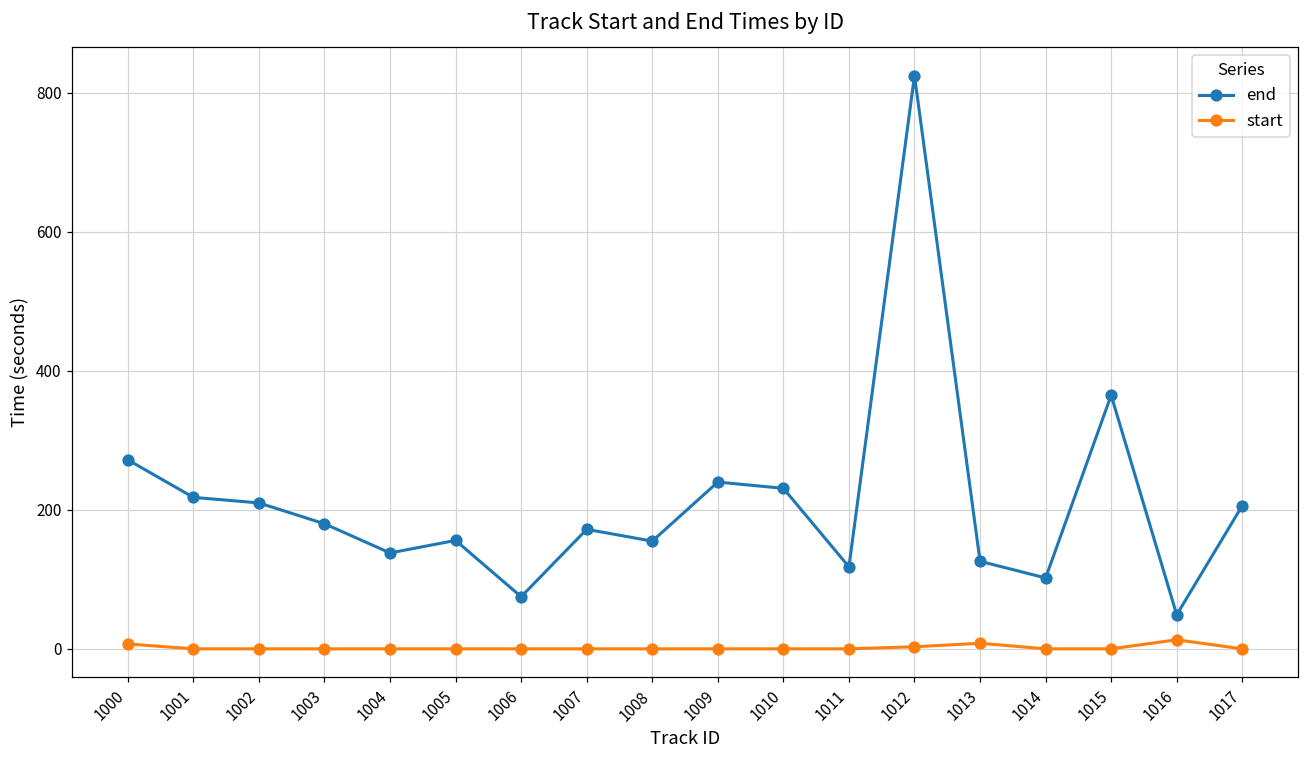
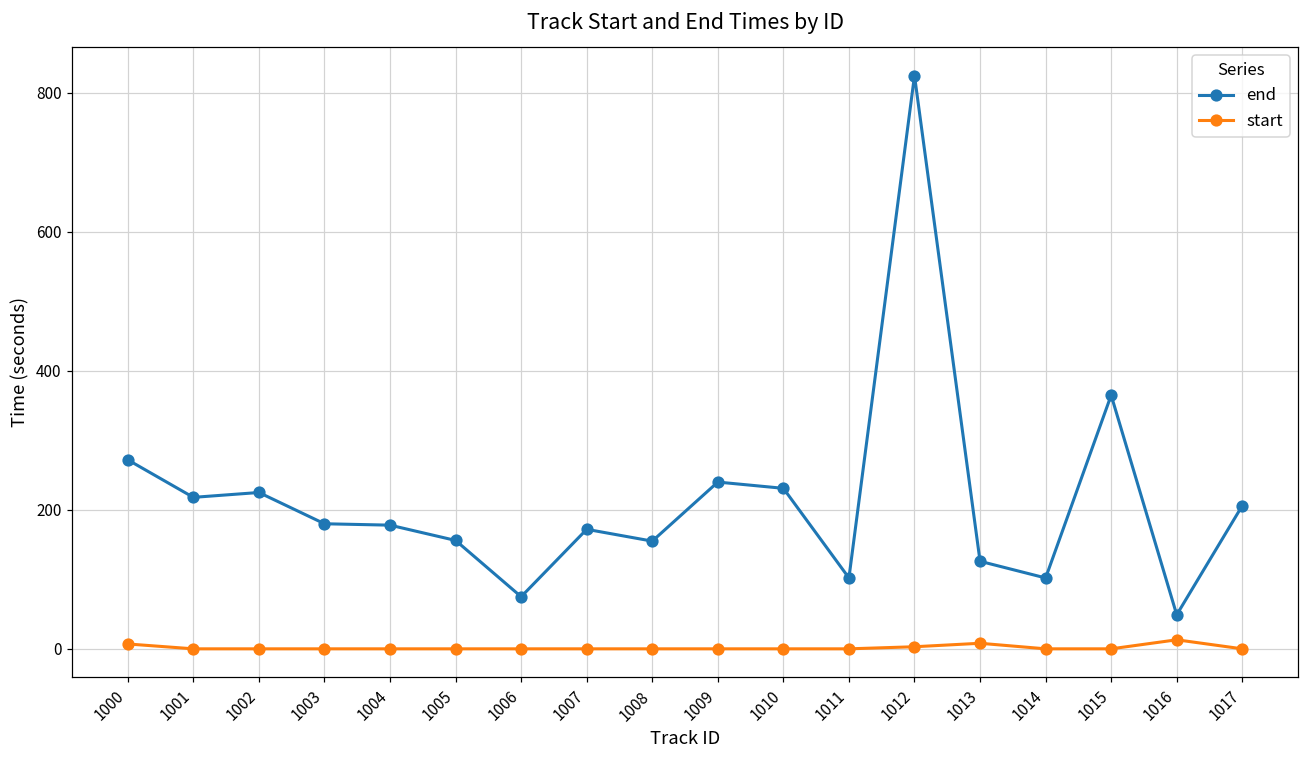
end, 1002: 210 -> 230
end, 1004: 140 -> 180
end, 1011: 120 -> 100
